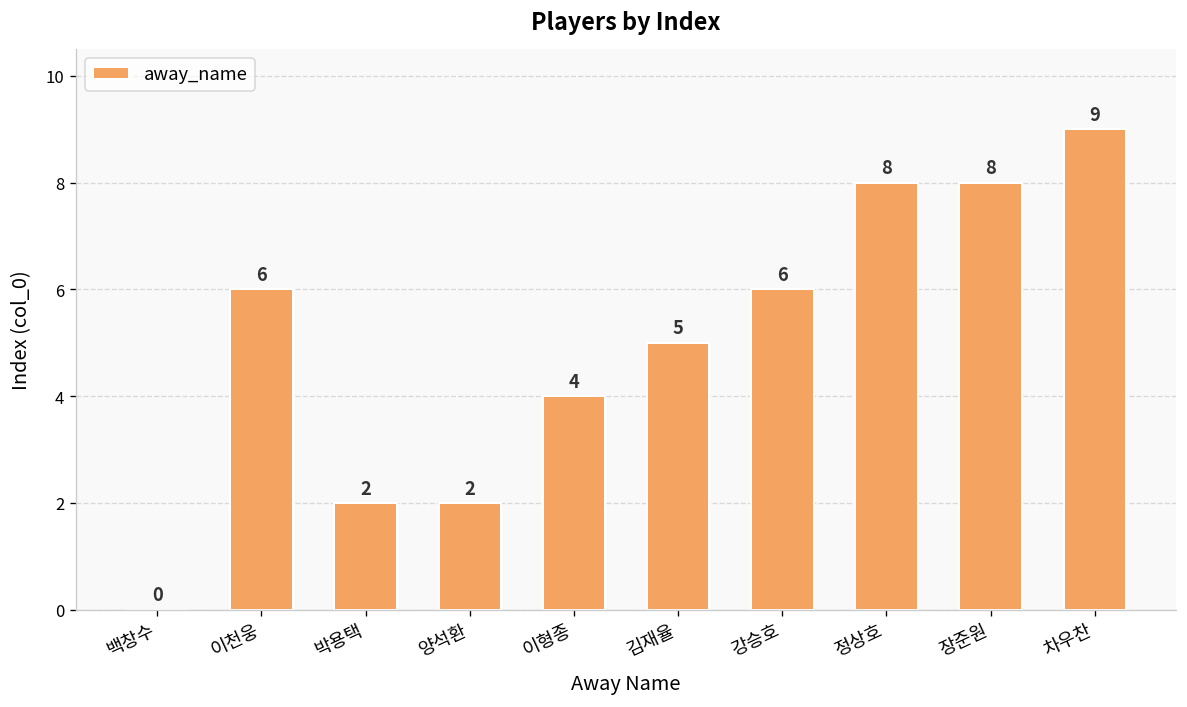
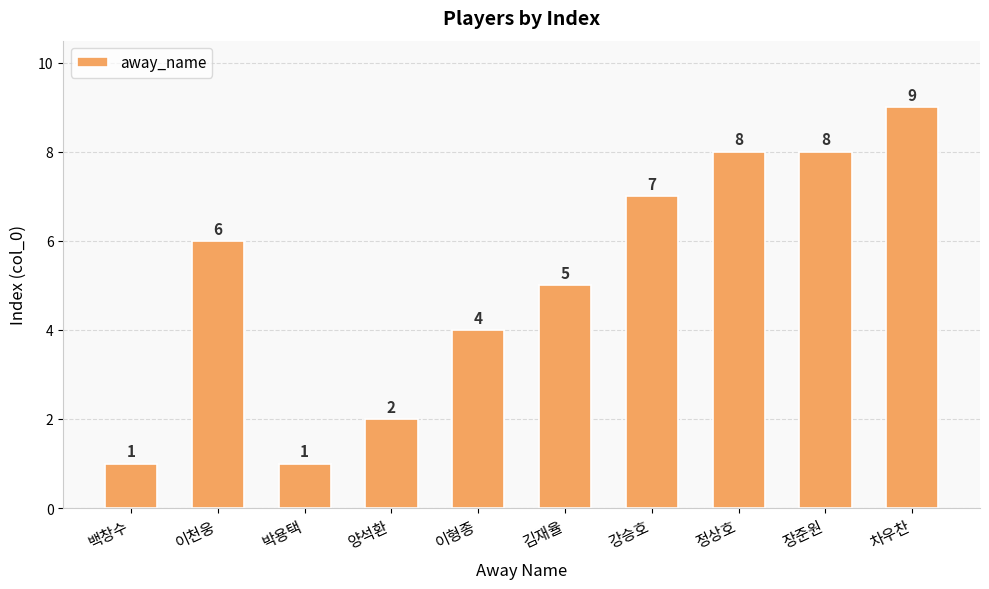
백창수: 0 -> 1
박용택: 2 -> 1
강승호: 6 -> 7
